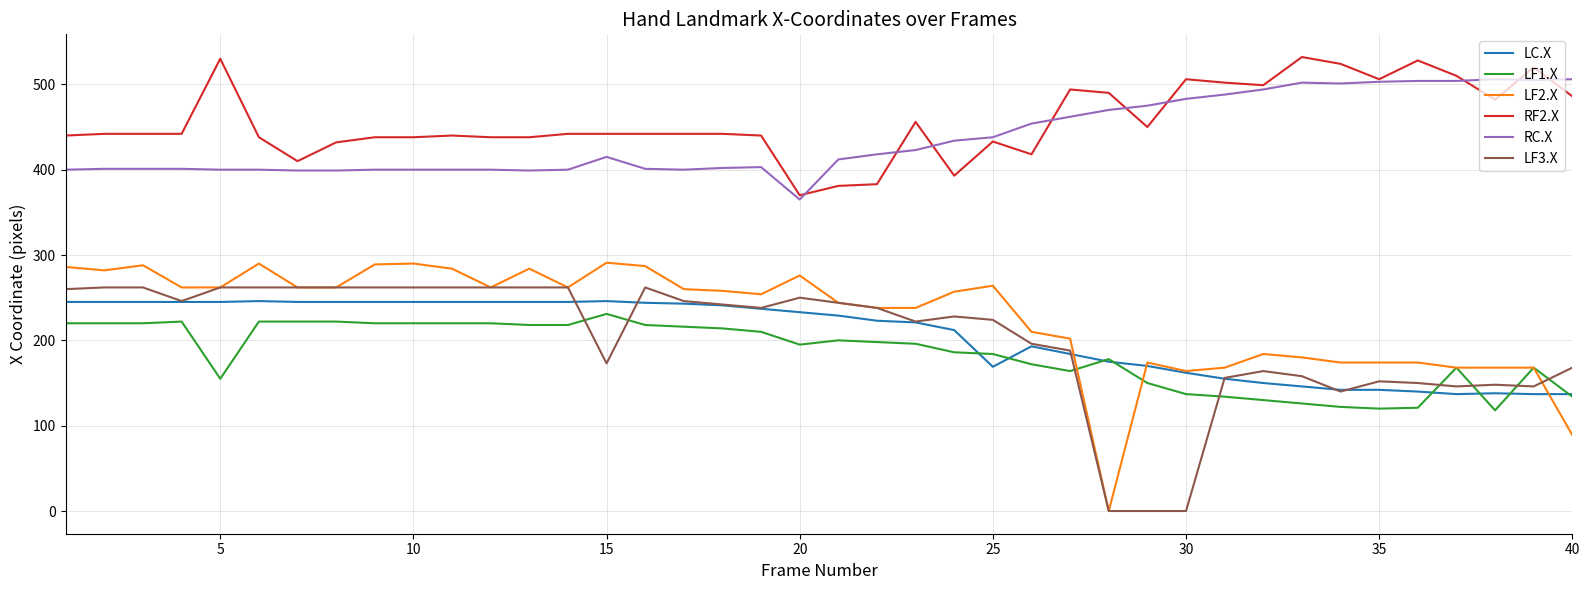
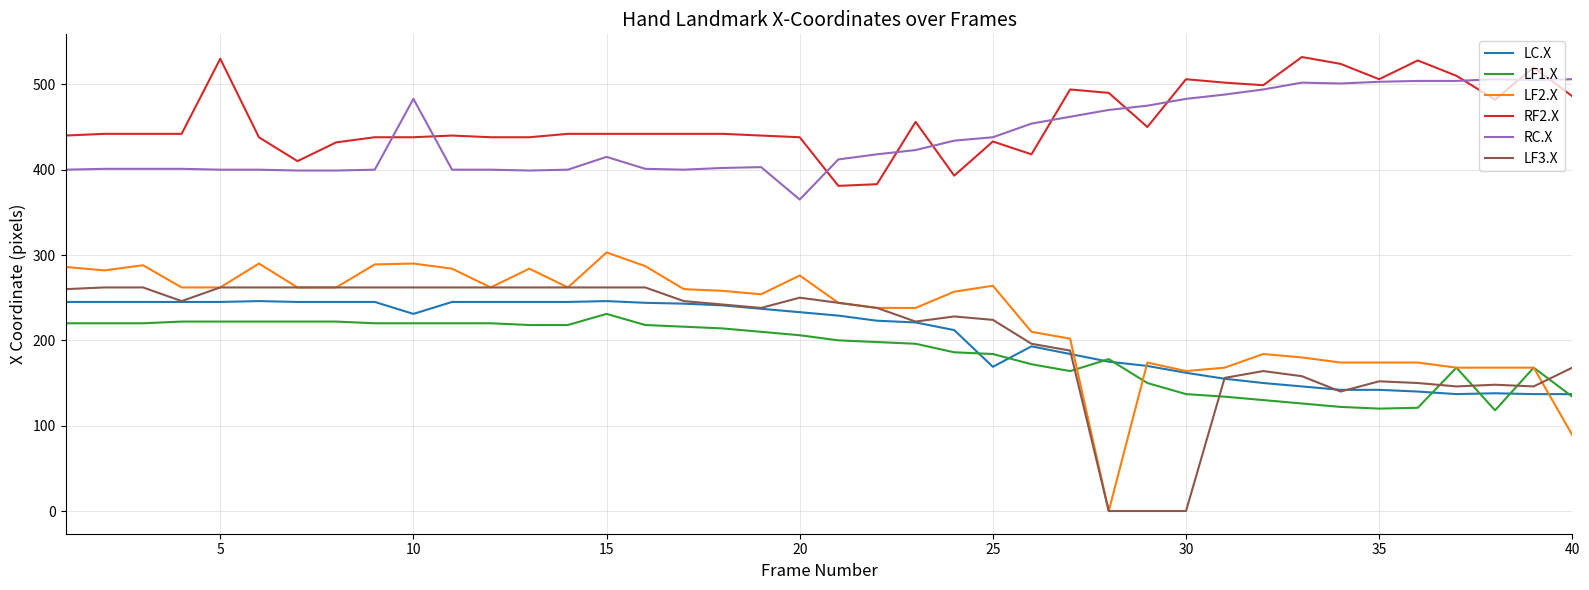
LF1.X, 5: 160 -> 220
LC.X, 10: 250 -> 230
RC.X, 10: 400 -> 480
LF2.X, 15: 290 -> 300
LF3.X, 15: 170 -> 260
LF1.X, 20: 200 -> 210
RF2.X, 20: 370 -> 440
